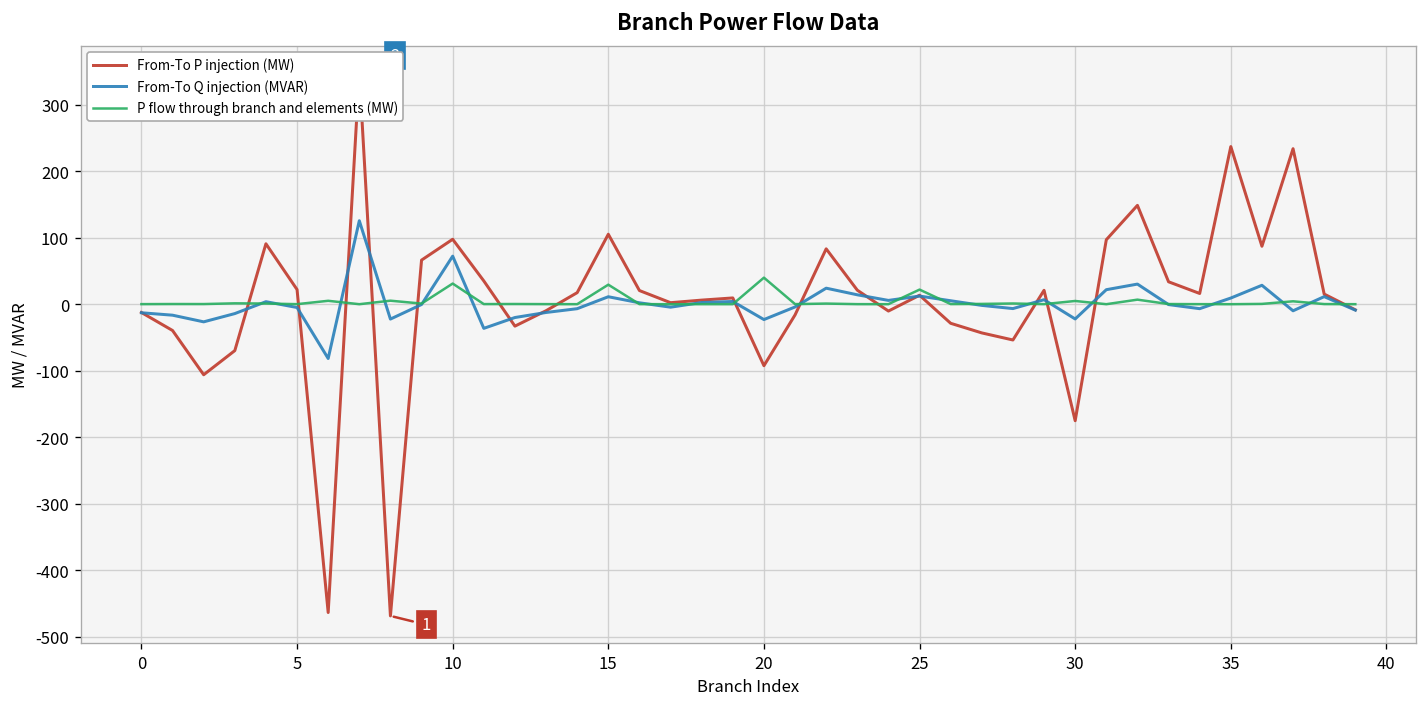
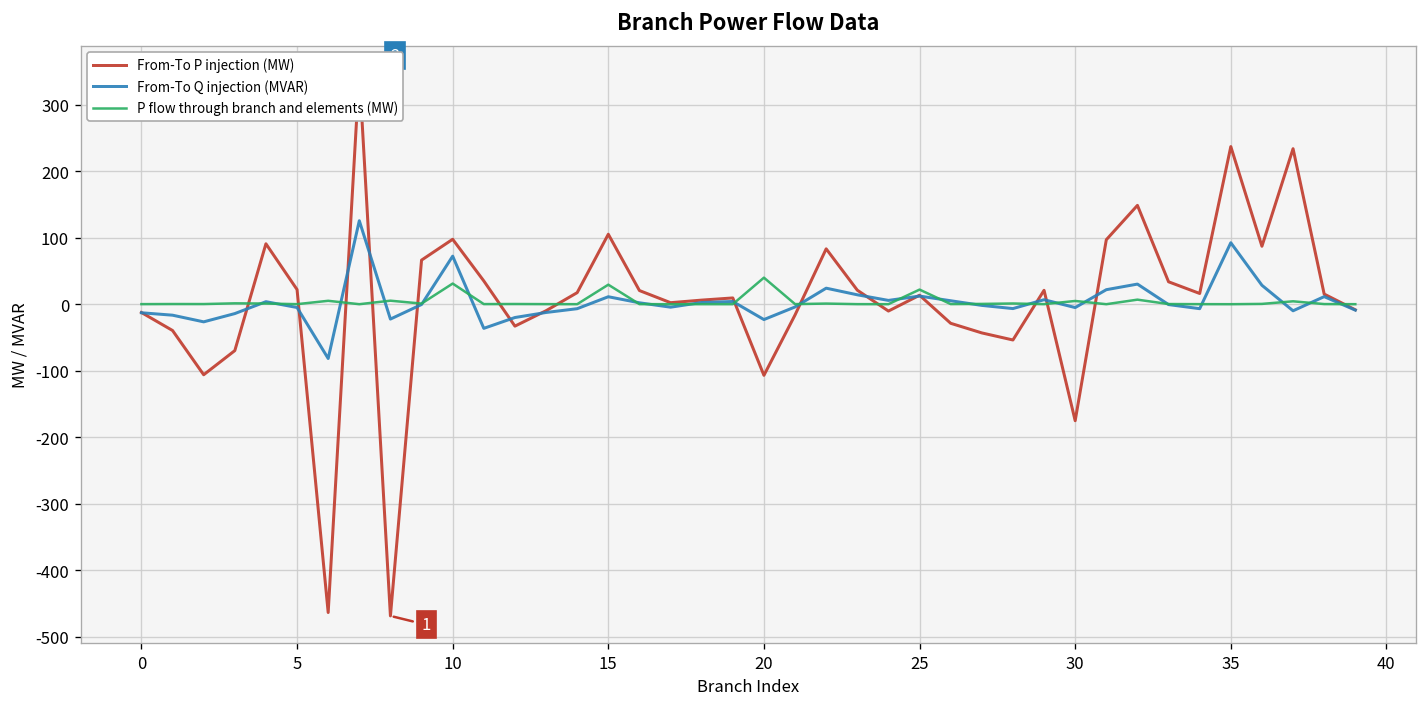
From-To P injection (MW), 20: -90 -> -110
From-To Q injection (MVAR), 30: -20 -> -10
From-To Q injection (MVAR), 35: 10 -> 90
